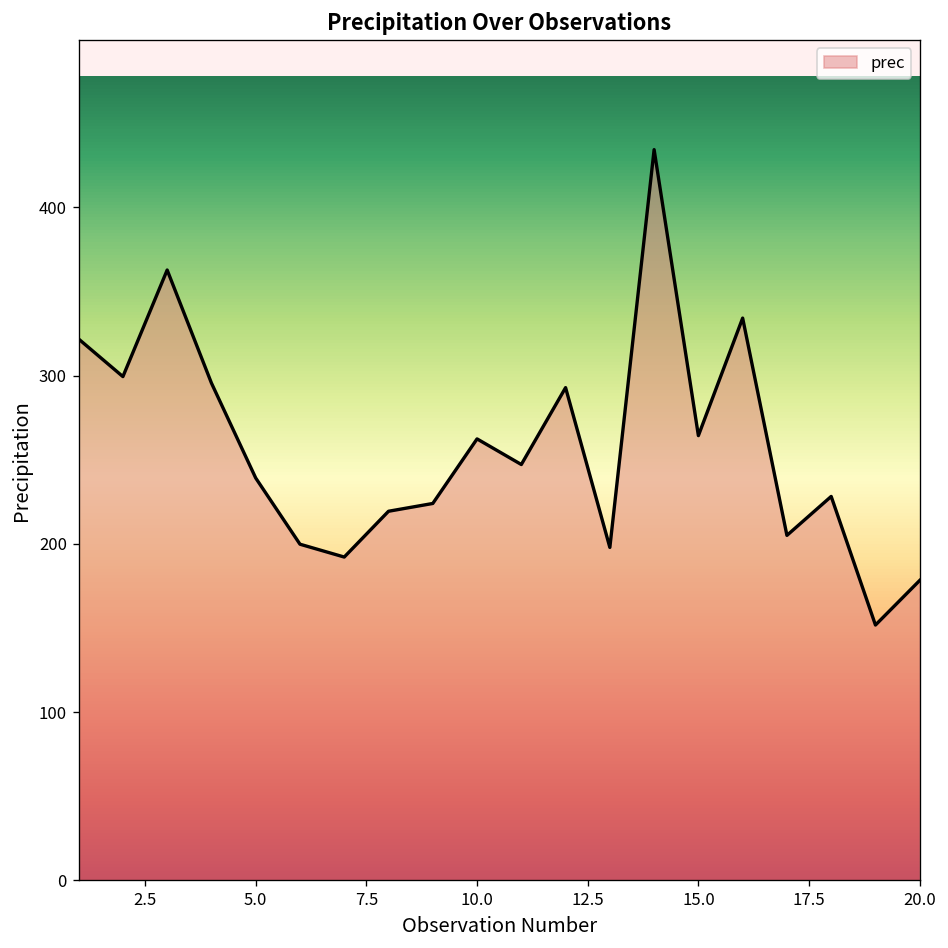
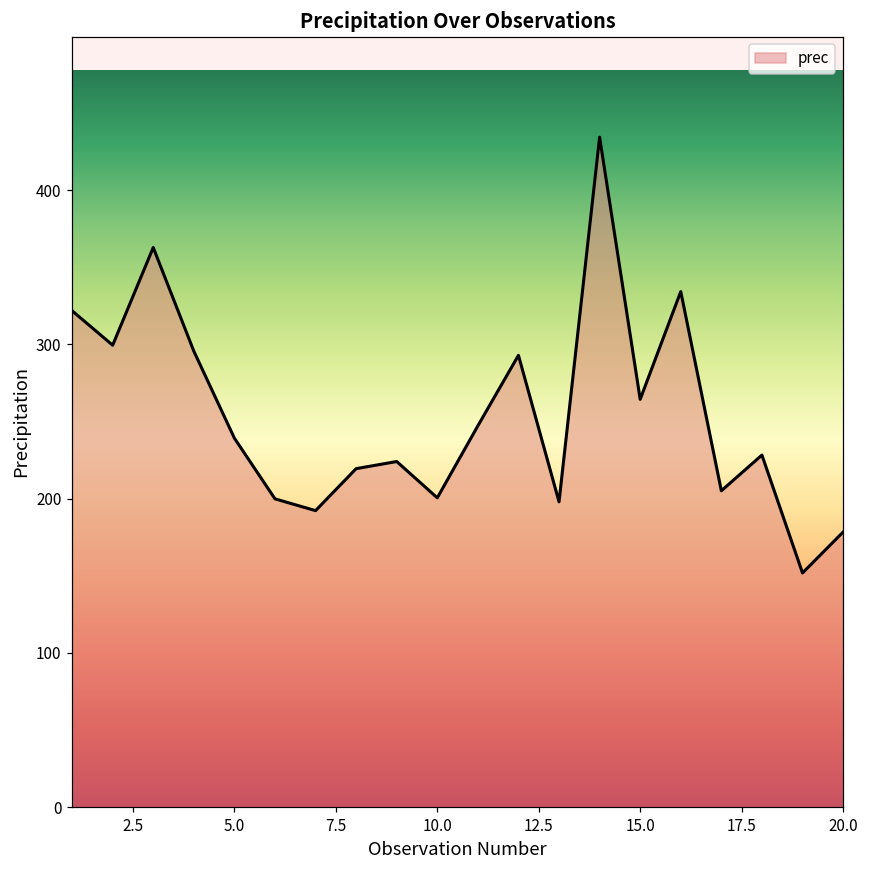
10.0: 262 -> 201
